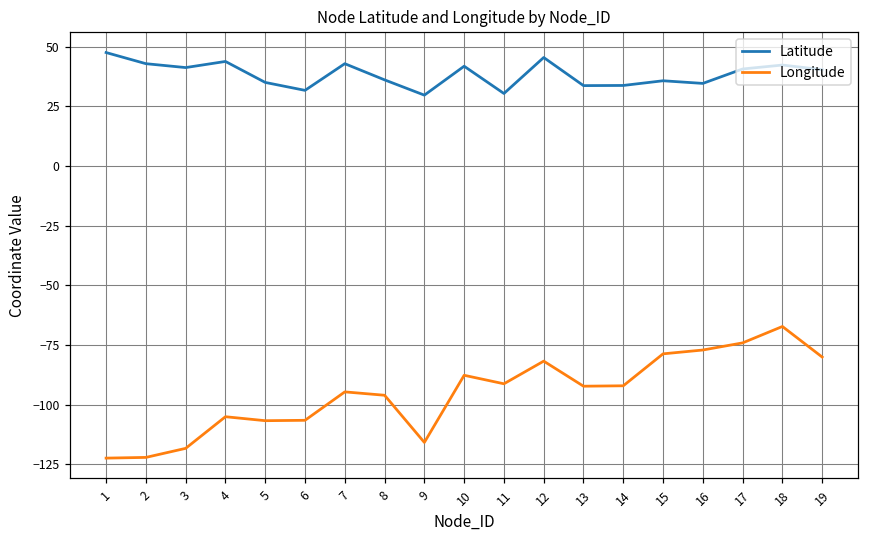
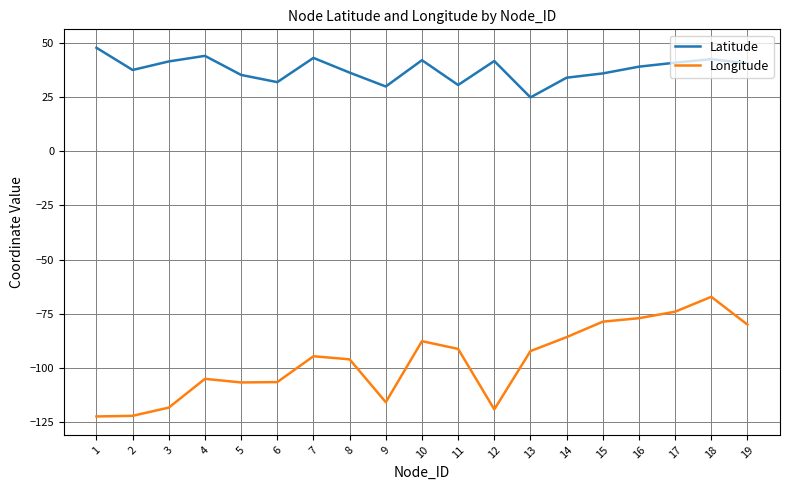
Latitude, 2: 43 -> 37
Latitude, 12: 46 -> 41
Longitude, 12: -82 -> -119
Latitude, 13: 34 -> 25
Longitude, 14: -92 -> -86
Latitude, 16: 35 -> 39
